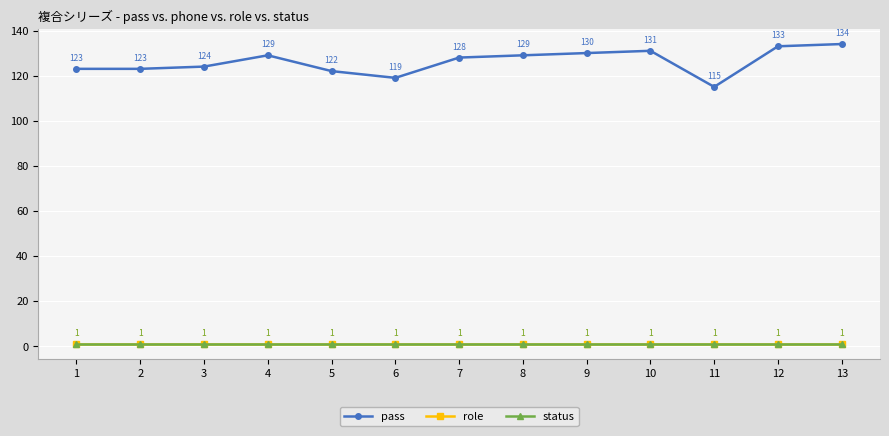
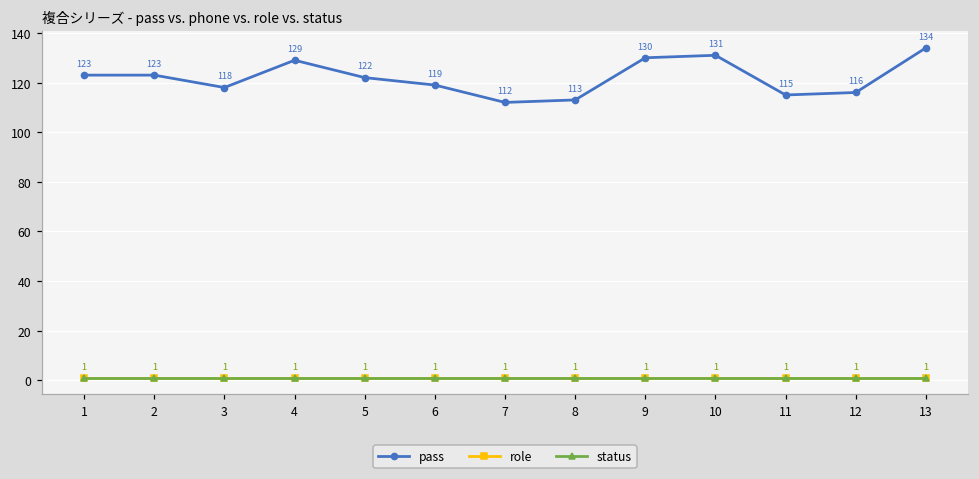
pass, 3: 124 -> 118
pass, 7: 128 -> 112
pass, 8: 129 -> 113
pass, 12: 133 -> 116
